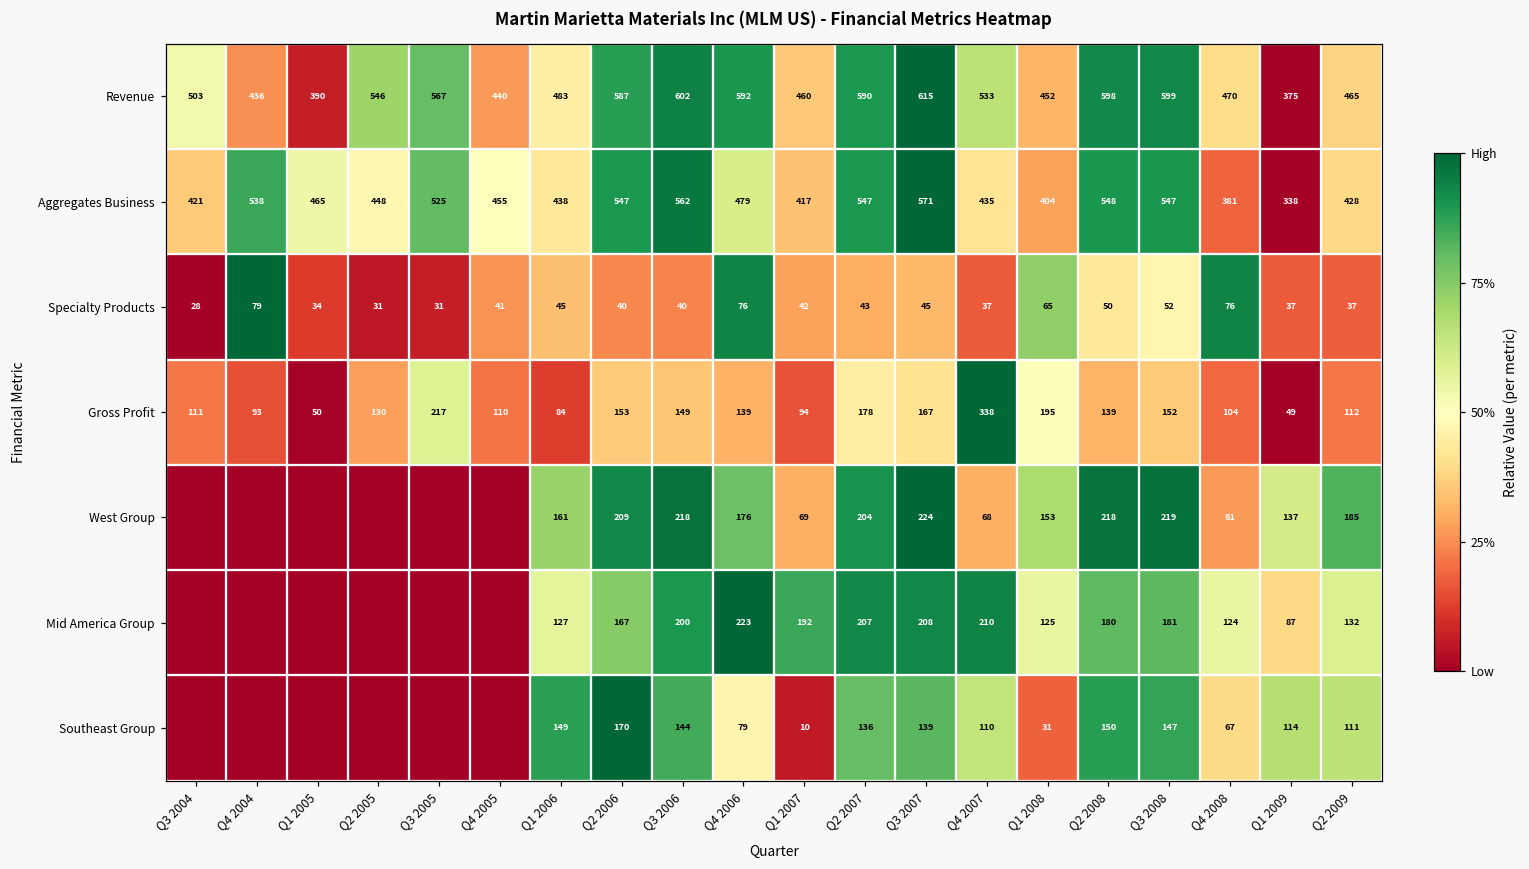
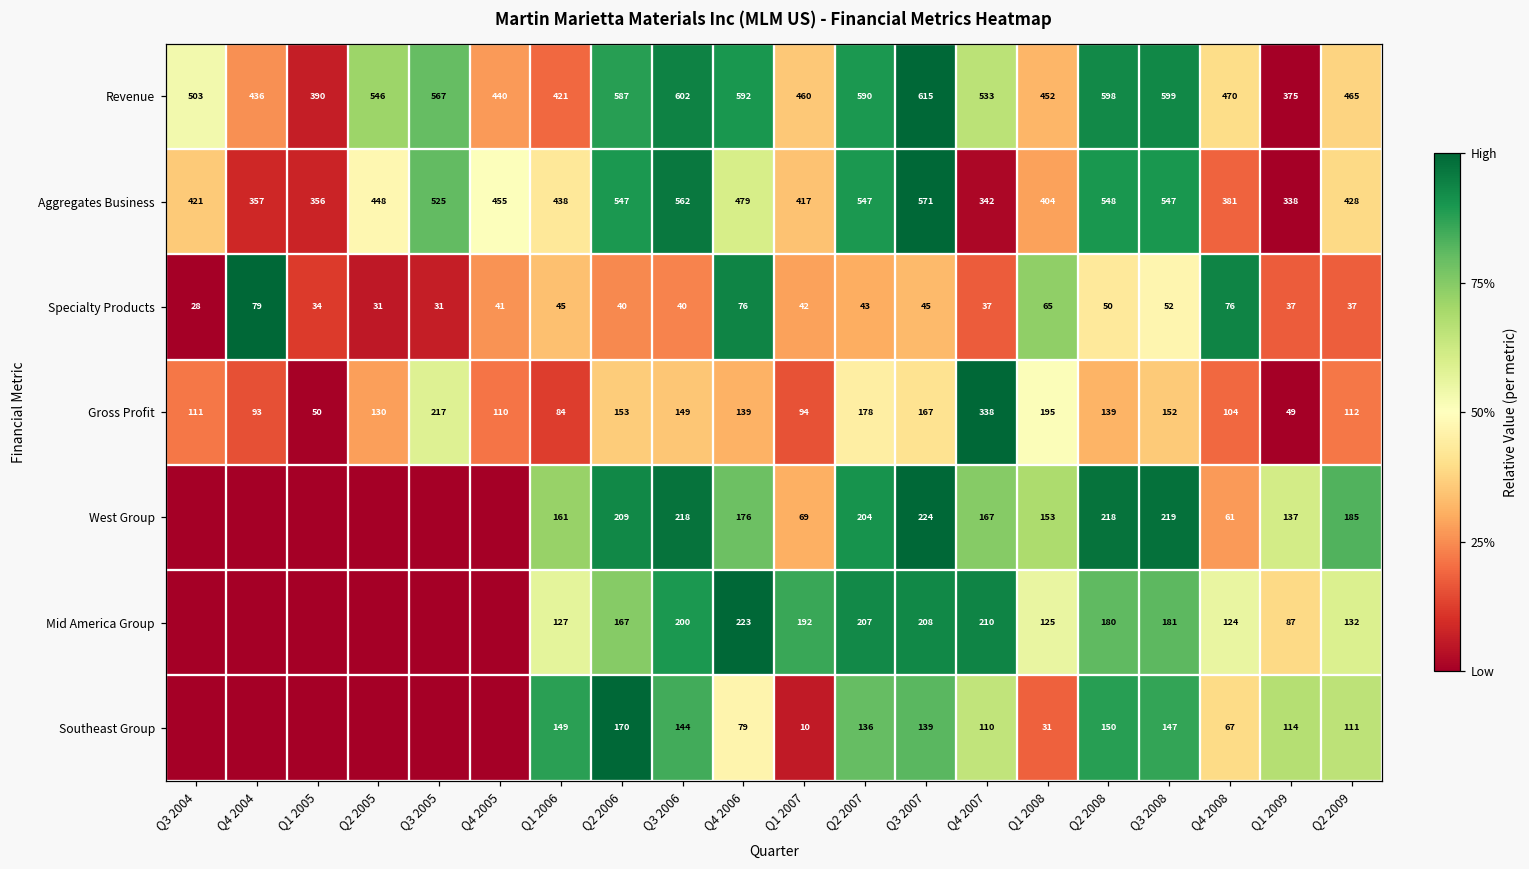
Revenue, Q1 2006: 483 -> 421
Aggregates Business, Q4 2004: 538 -> 357
Aggregates Business, Q1 2005: 465 -> 356
Aggregates Business, Q4 2007: 435 -> 342
West Group, Q4 2007: 68 -> 167
